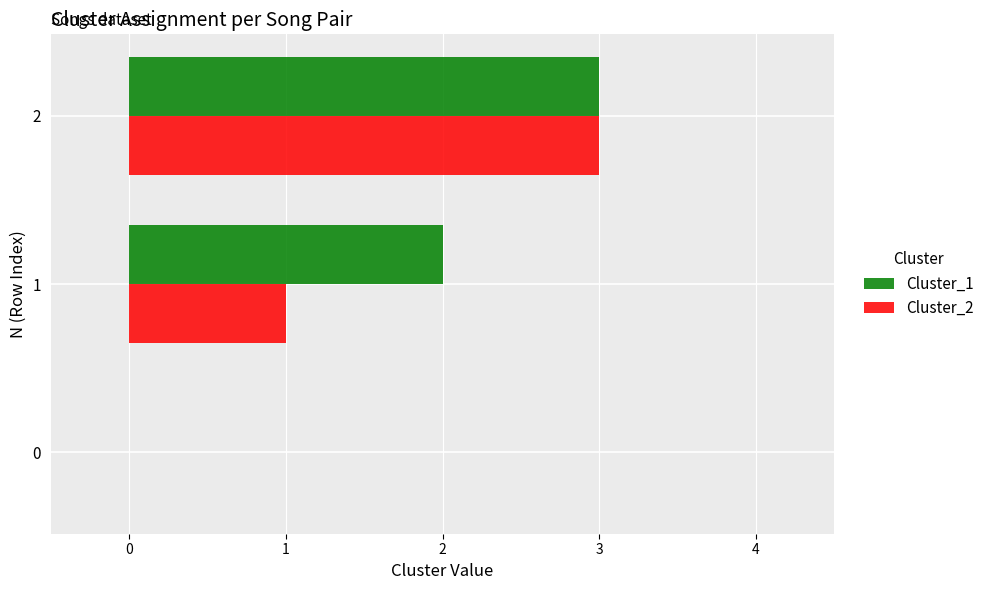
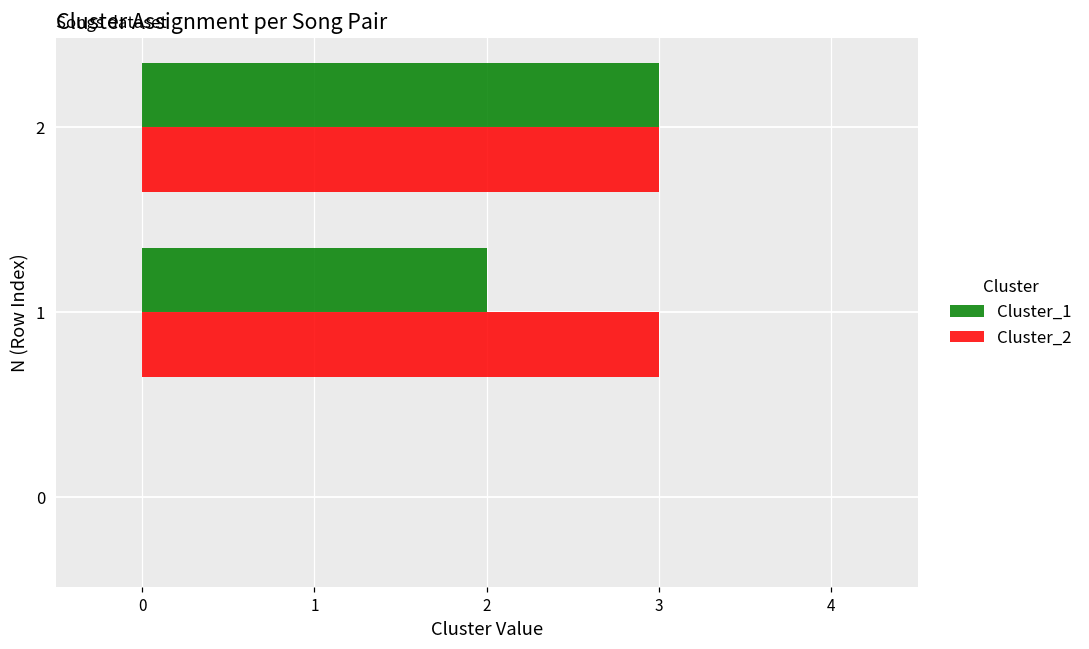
Cluster_2, 1: 1 -> 3
